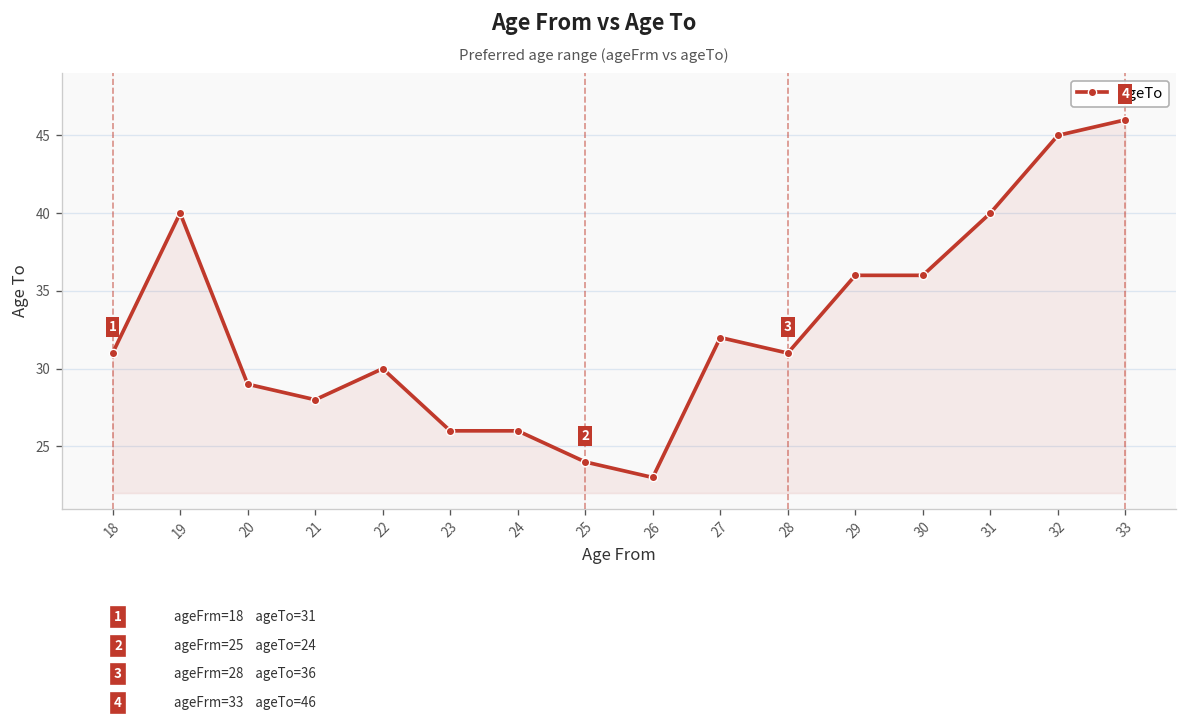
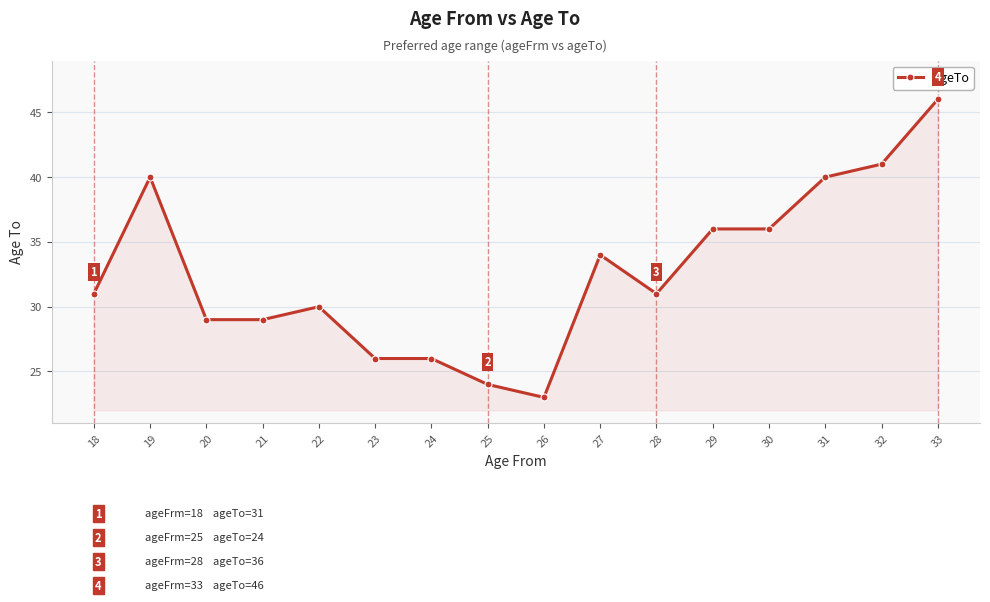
21: 28 -> 29
27: 32 -> 34
32: 45 -> 41
